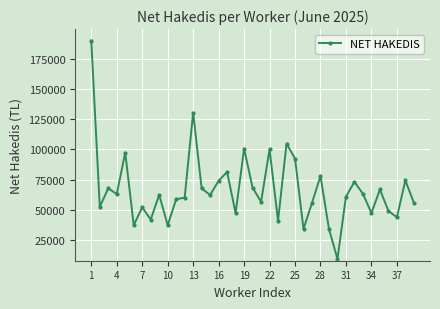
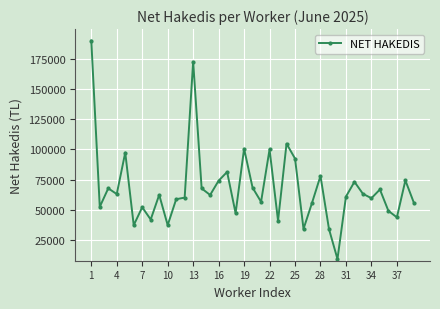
13: 131000 -> 173000
34: 47000 -> 60000
